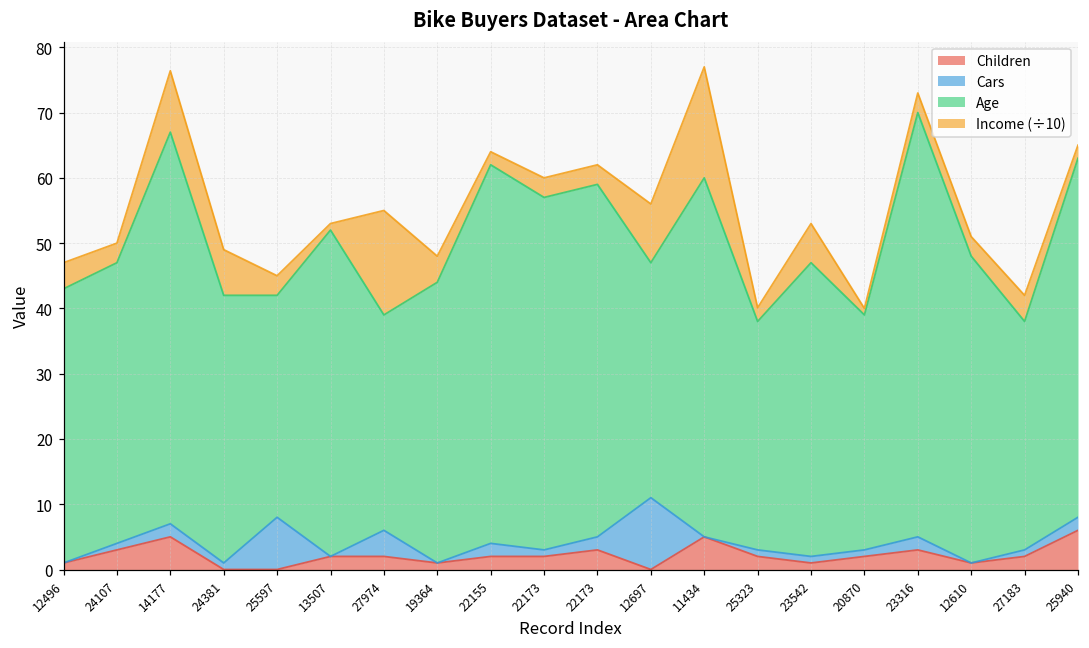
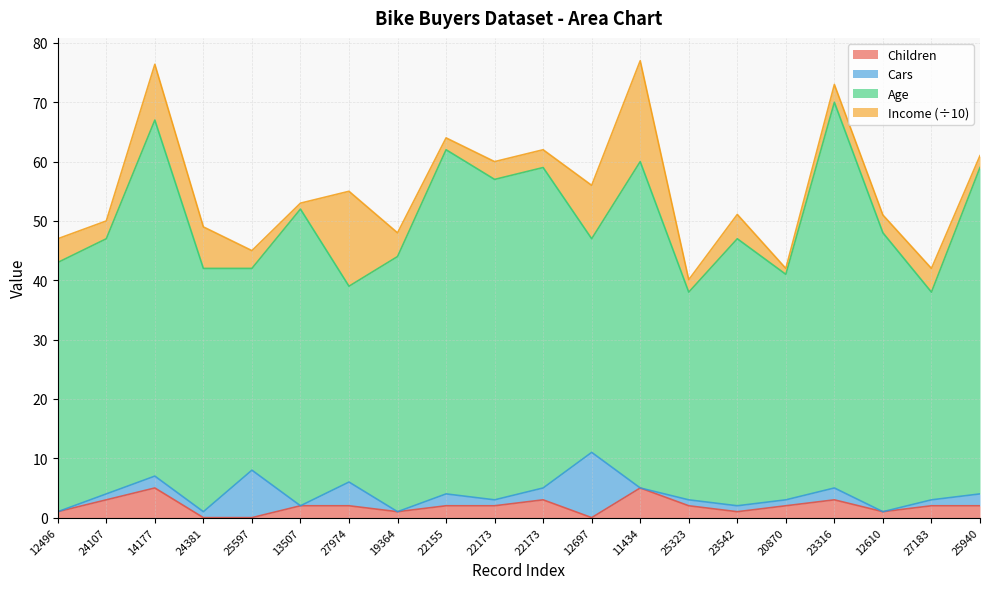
Income (÷10), 23542: 6 -> 4
Age, 20870: 36 -> 38
Children, 25940: 6 -> 2
